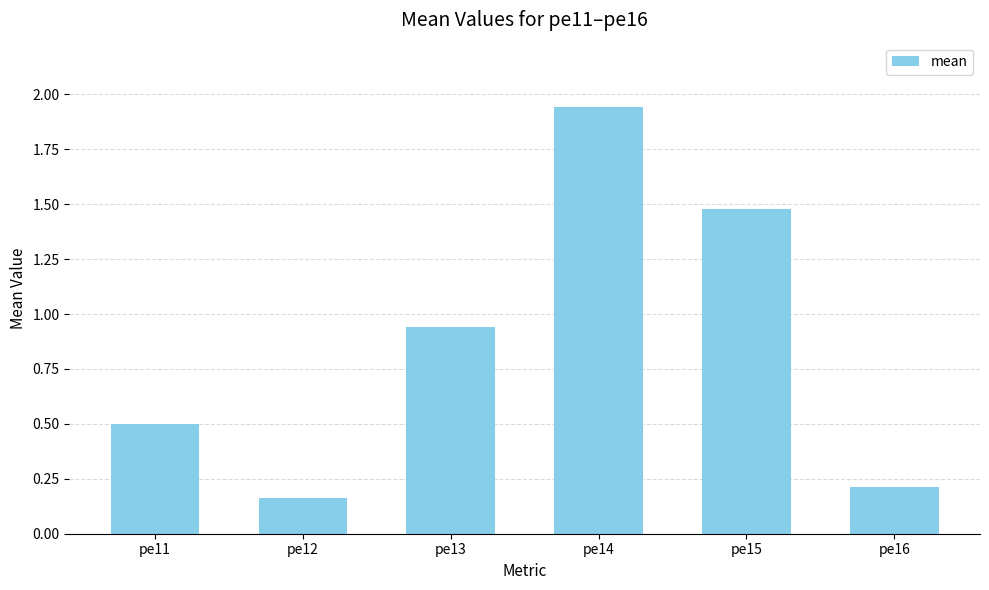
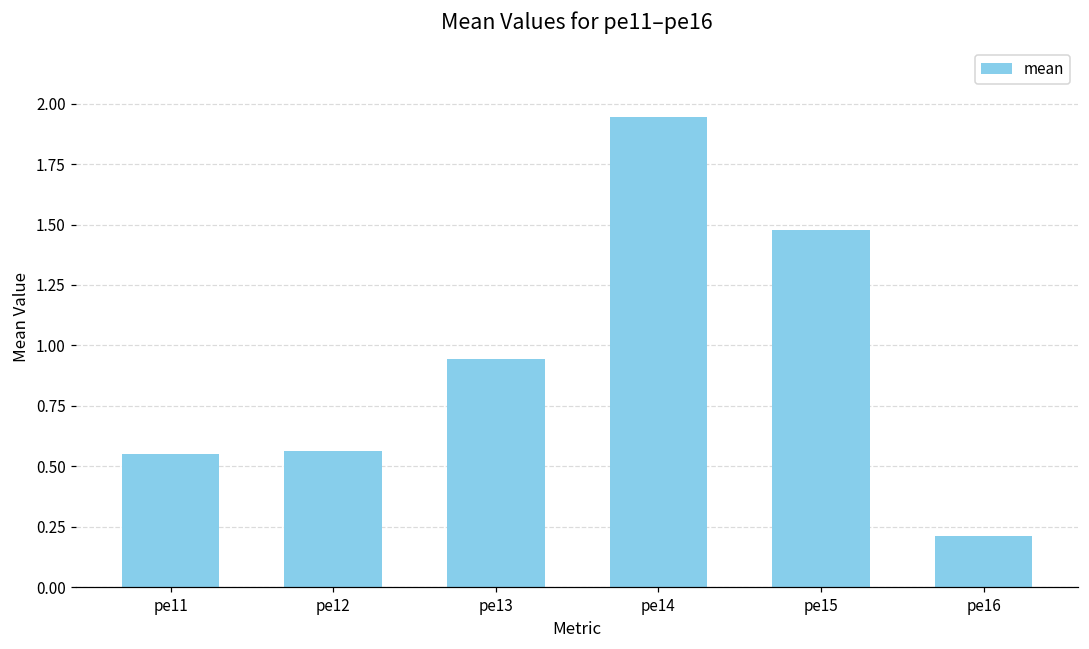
pe11: 0.50 -> 0.55
pe12: 0.16 -> 0.56
